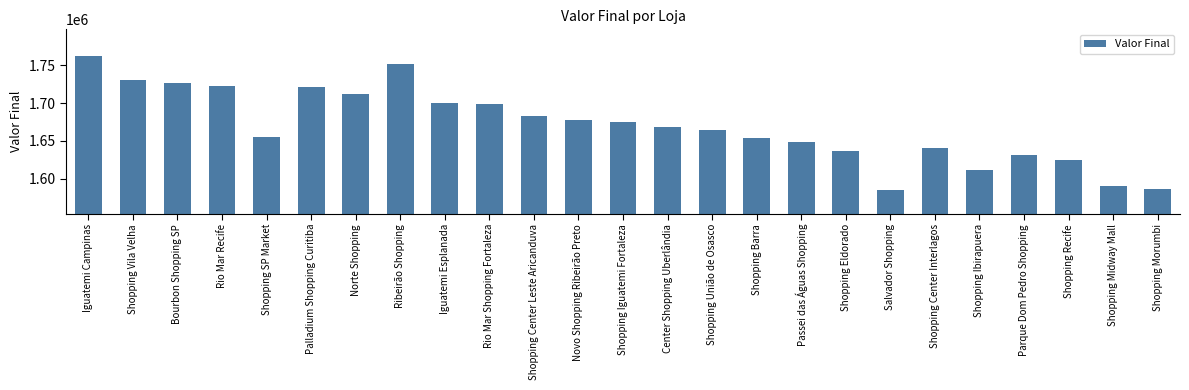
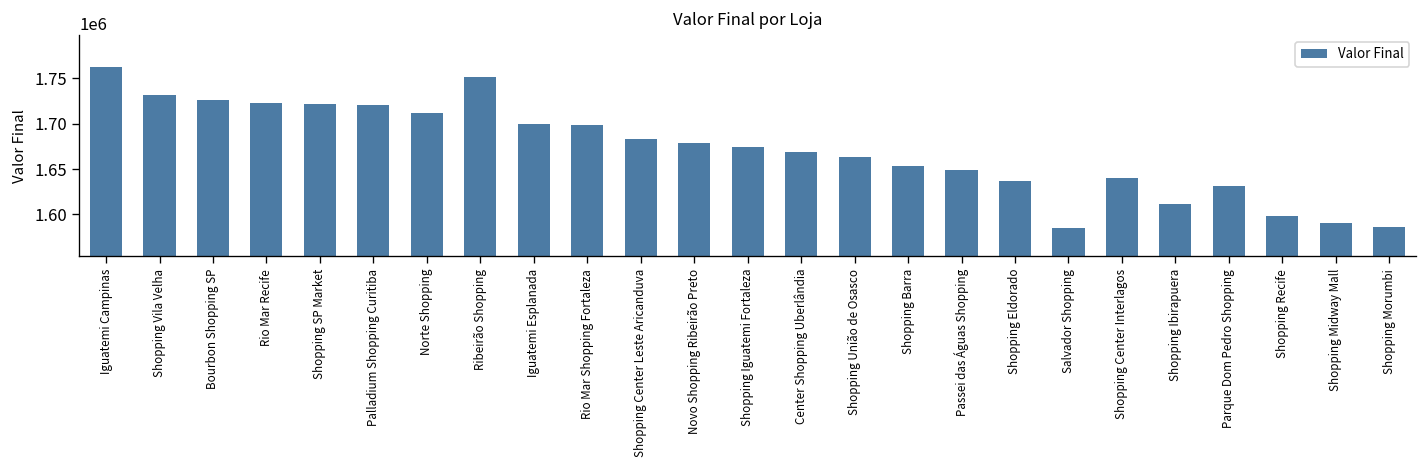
Shopping SP Market: 1660000 -> 1720000
Shopping Recife: 1620000 -> 1600000
